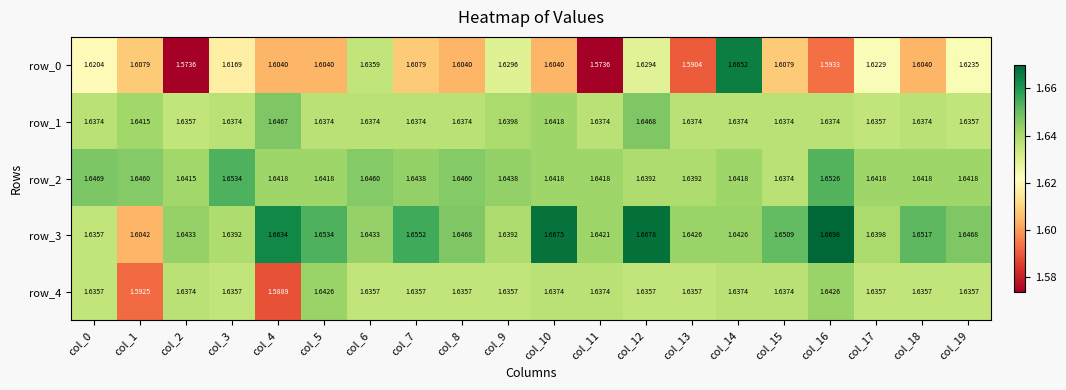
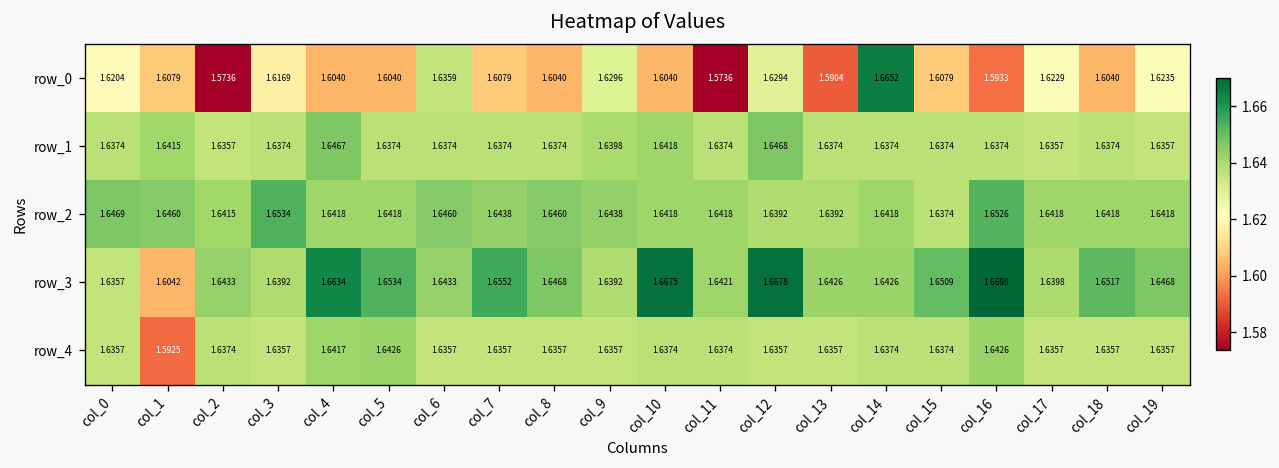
row_4, col_4: 1.5889 -> 1.6417
